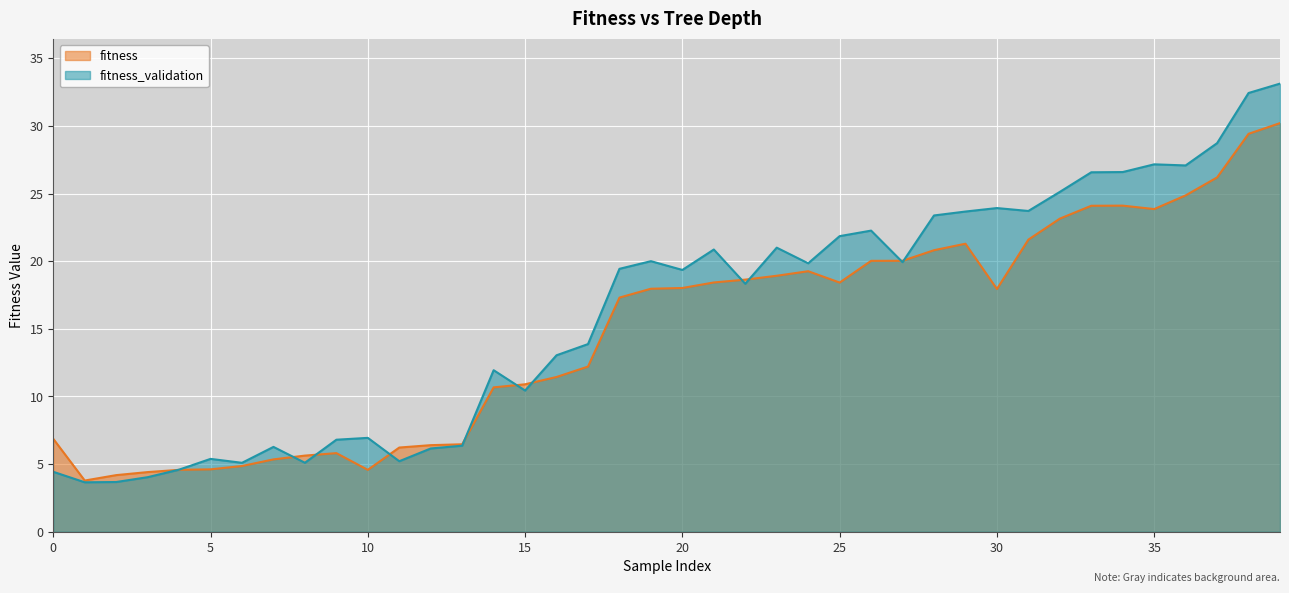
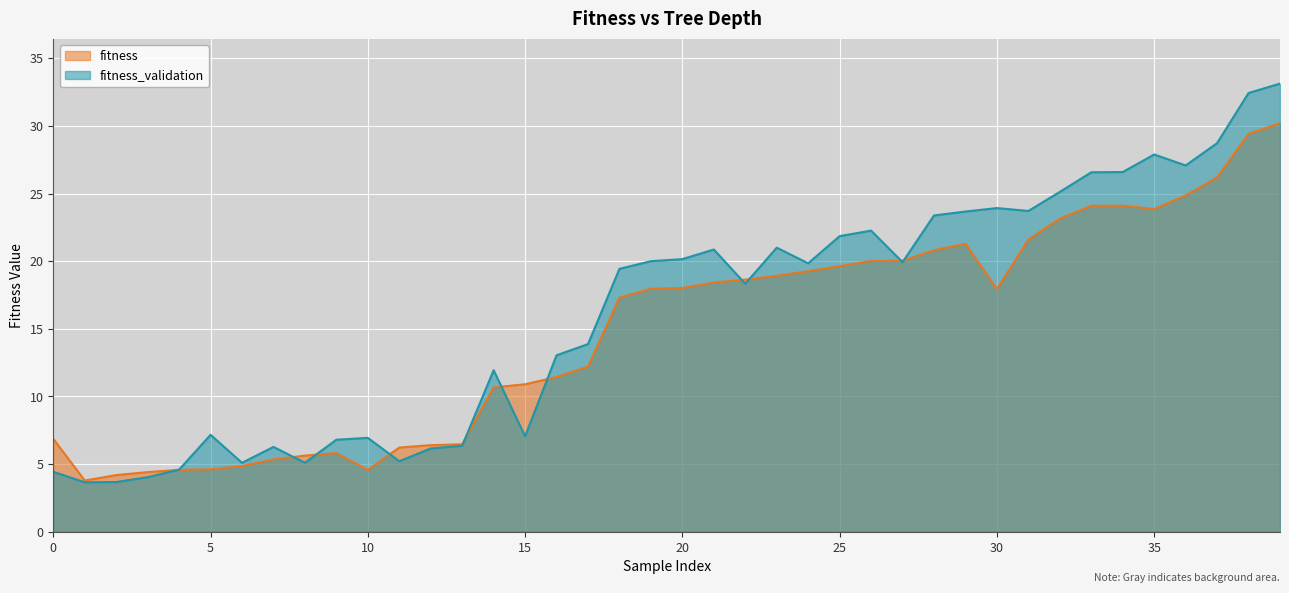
fitness_validation, 5: 5.4 -> 7.2
fitness_validation, 15: 10.4 -> 7.1
fitness_validation, 20: 19.4 -> 20.2
fitness, 25: 18.4 -> 19.6
fitness_validation, 35: 27.2 -> 27.9
